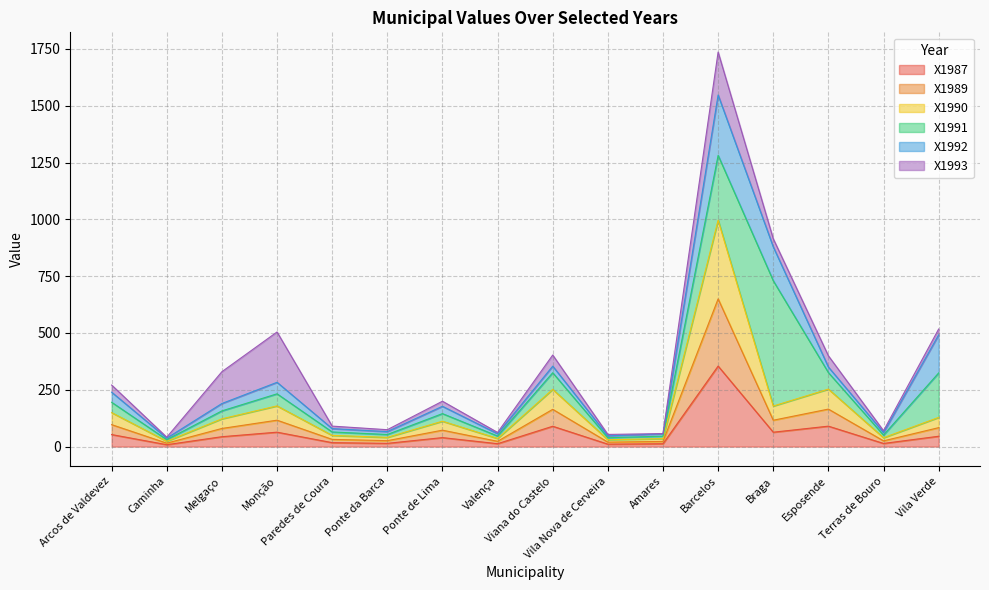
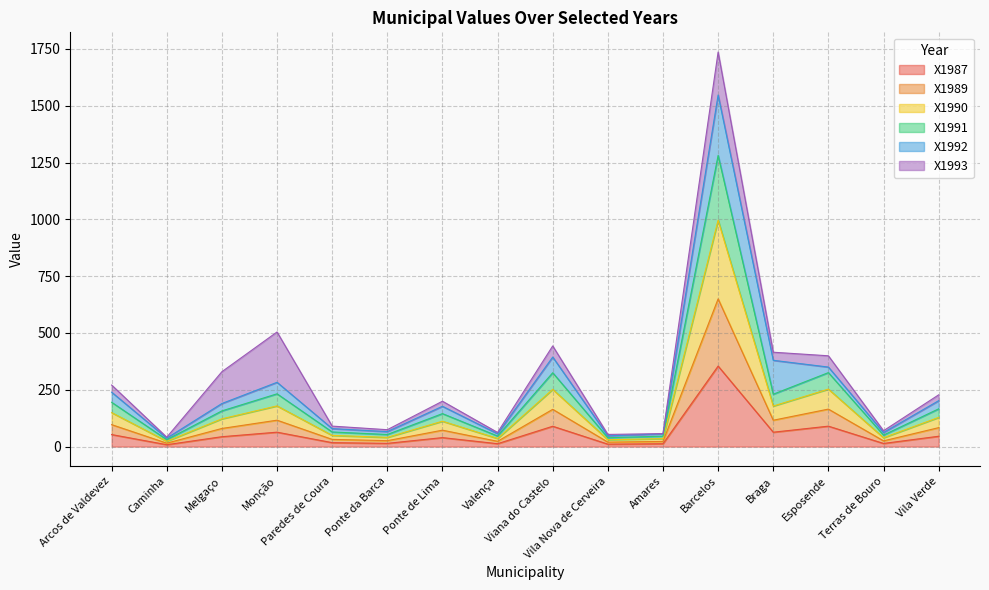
X1992, Viana do Castelo: 30 -> 70
X1991, Braga: 550 -> 50
X1991, Vila Verde: 200 -> 40
X1992, Vila Verde: 170 -> 40
